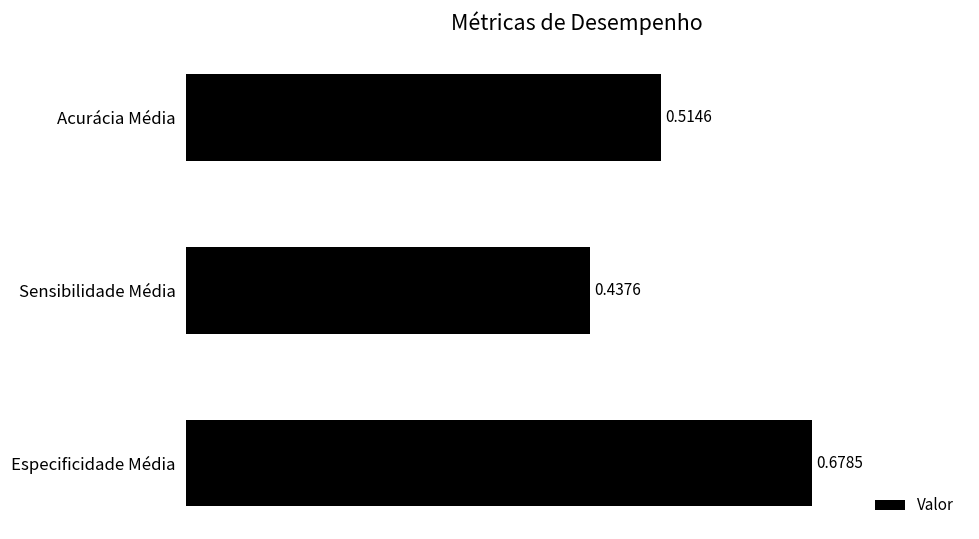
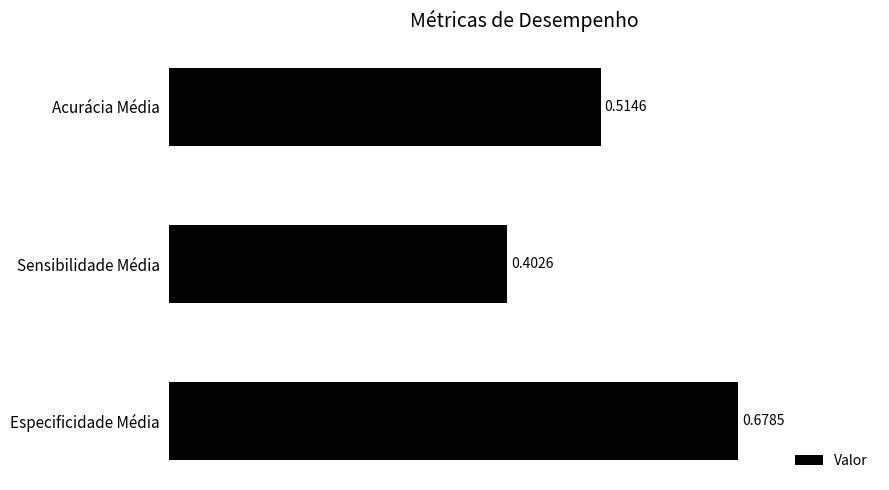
Sensibilidade Média: 0.4376 -> 0.4026
